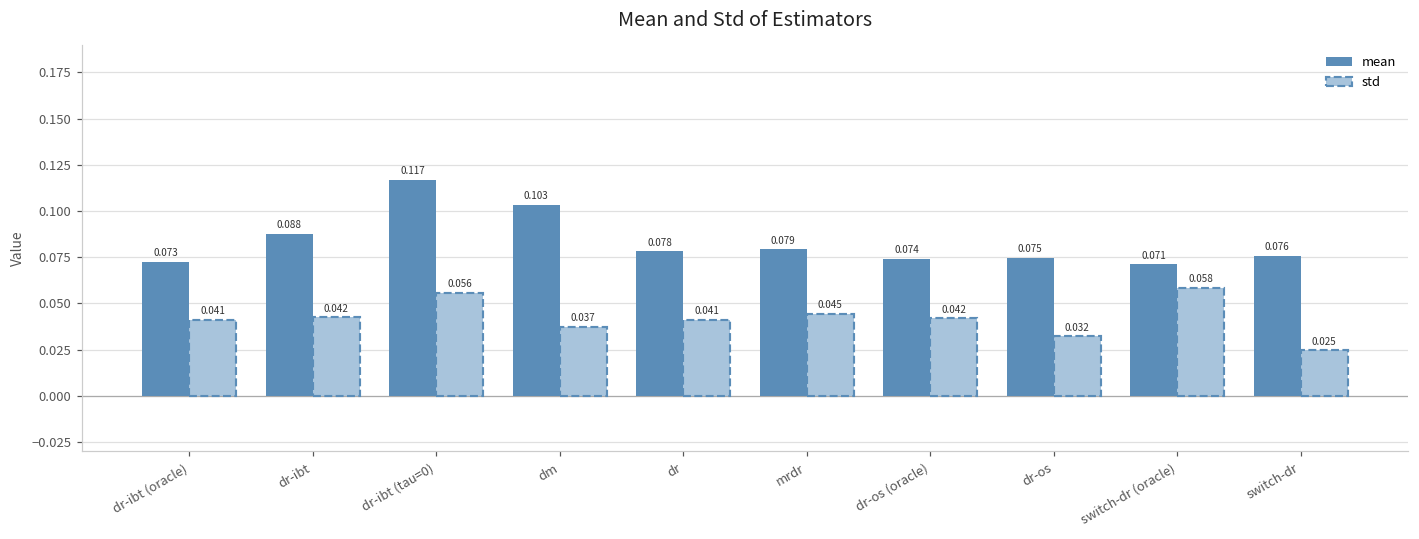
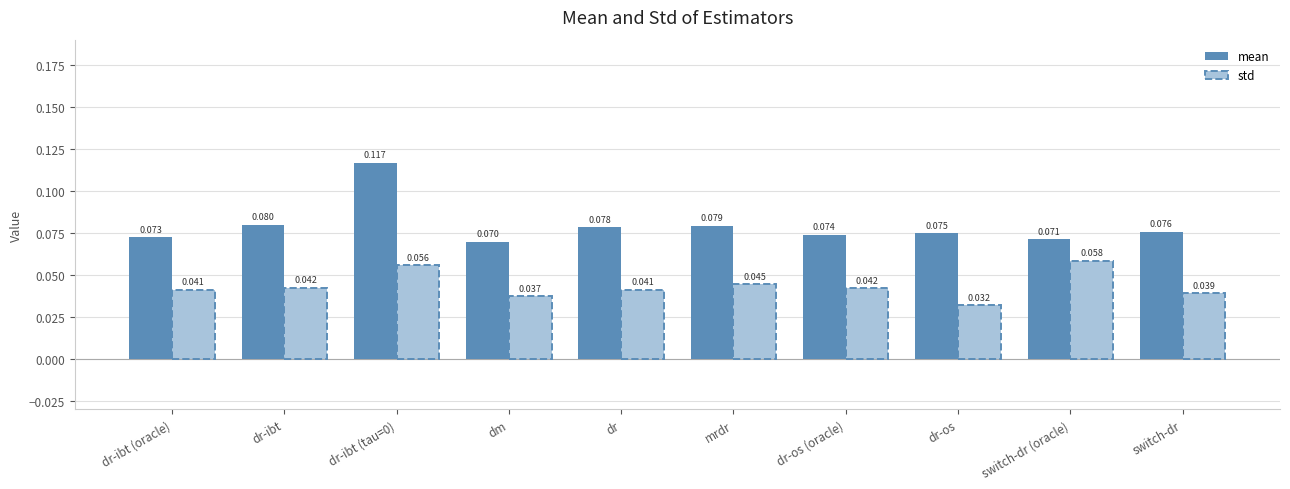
mean, dr-ibt: 0.088 -> 0.080
mean, dm: 0.103 -> 0.070
std, switch-dr: 0.025 -> 0.039
